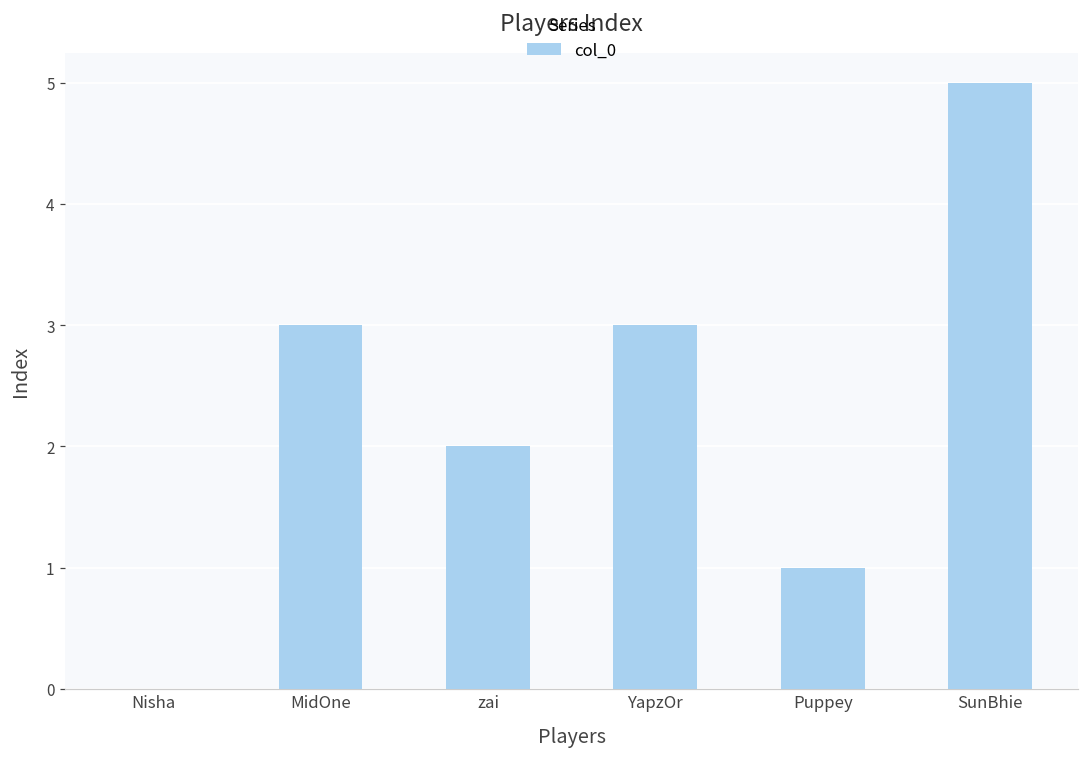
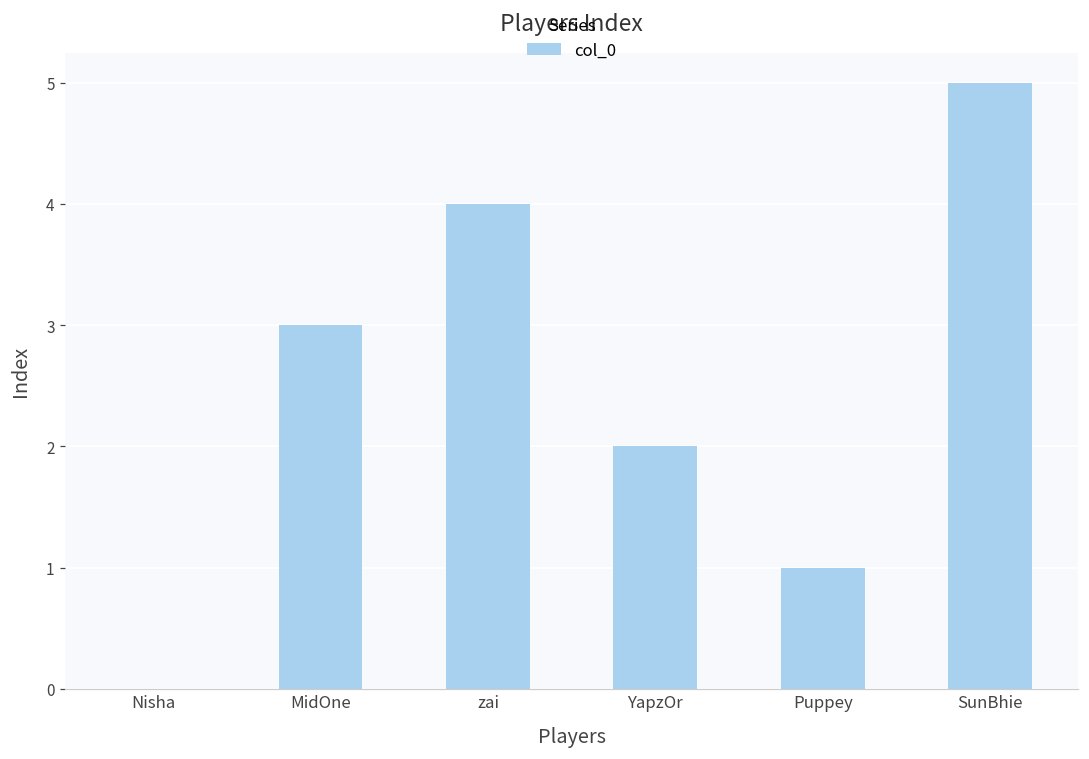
zai: 2 -> 4
YapzOr: 3 -> 2
